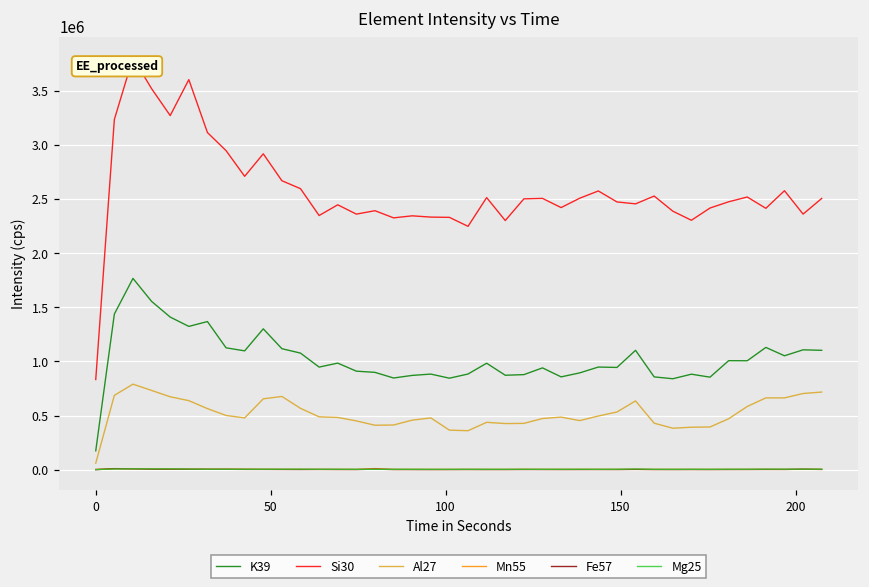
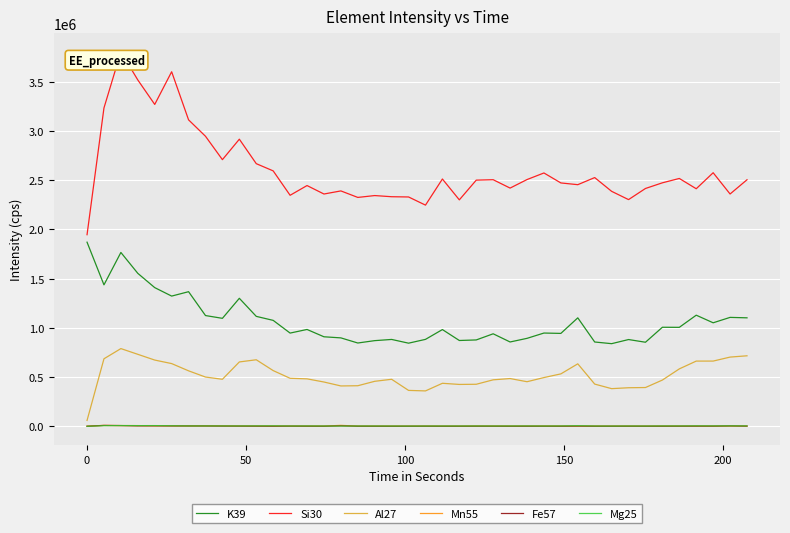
K39, 0: 200000 -> 1900000
Si30, 0: 800000 -> 1900000
